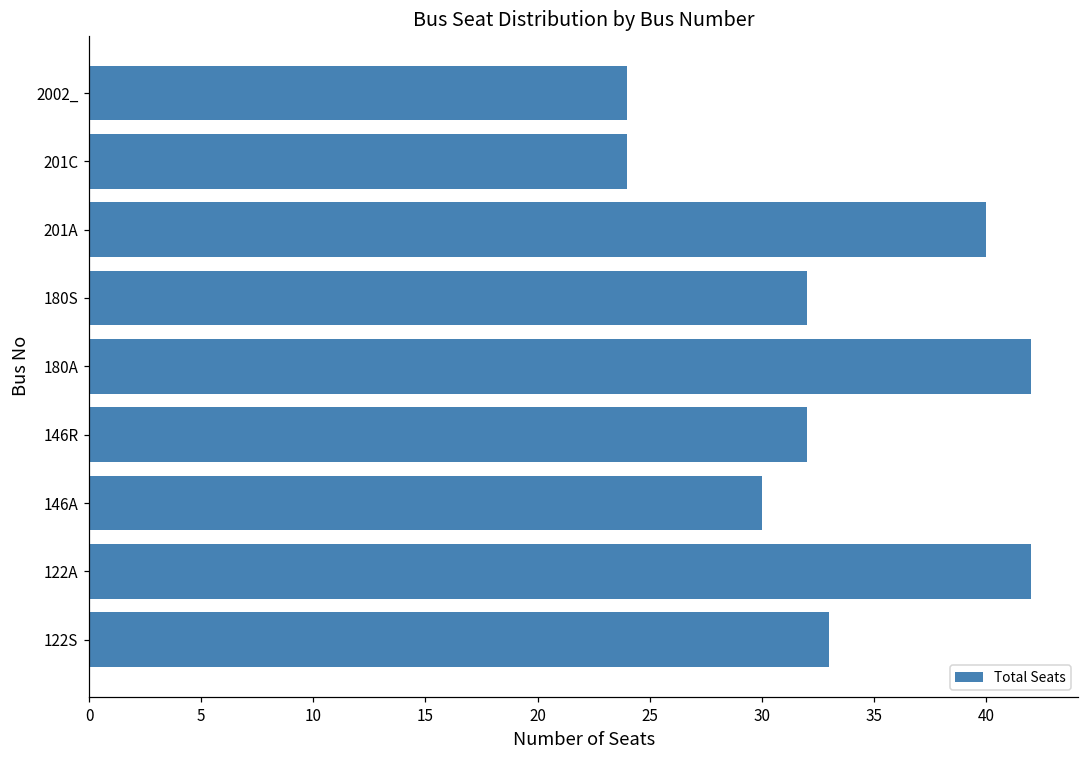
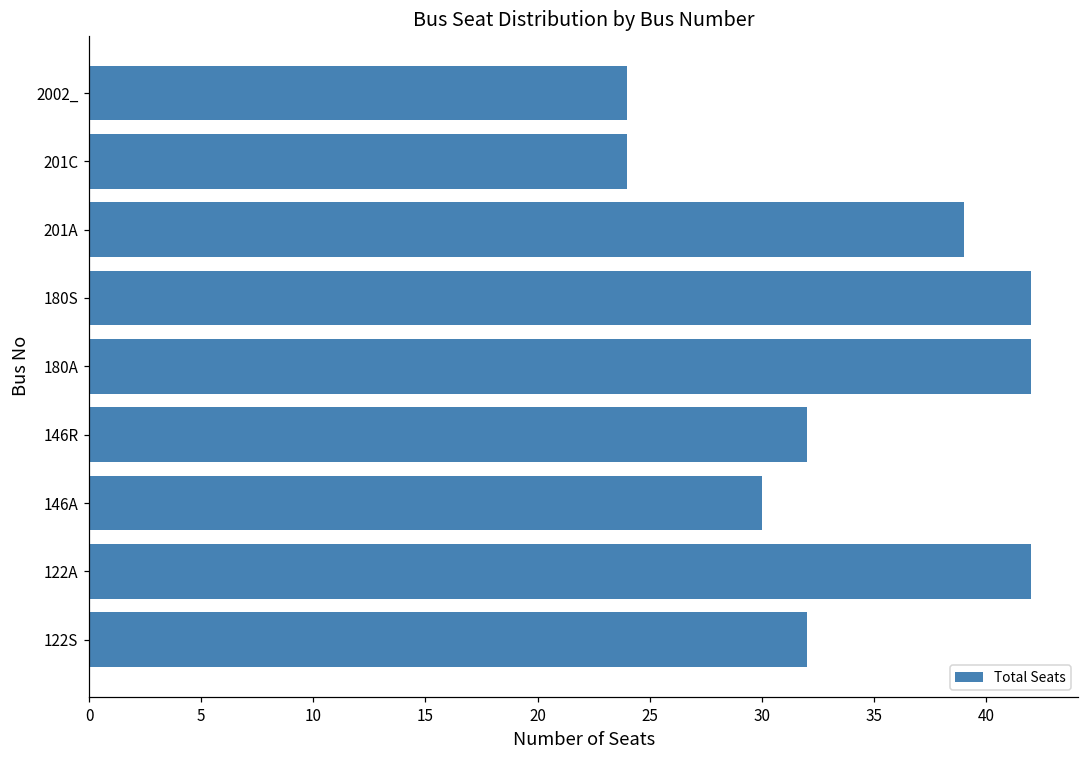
201A: 40 -> 39
180S: 32 -> 42
122S: 33 -> 32
